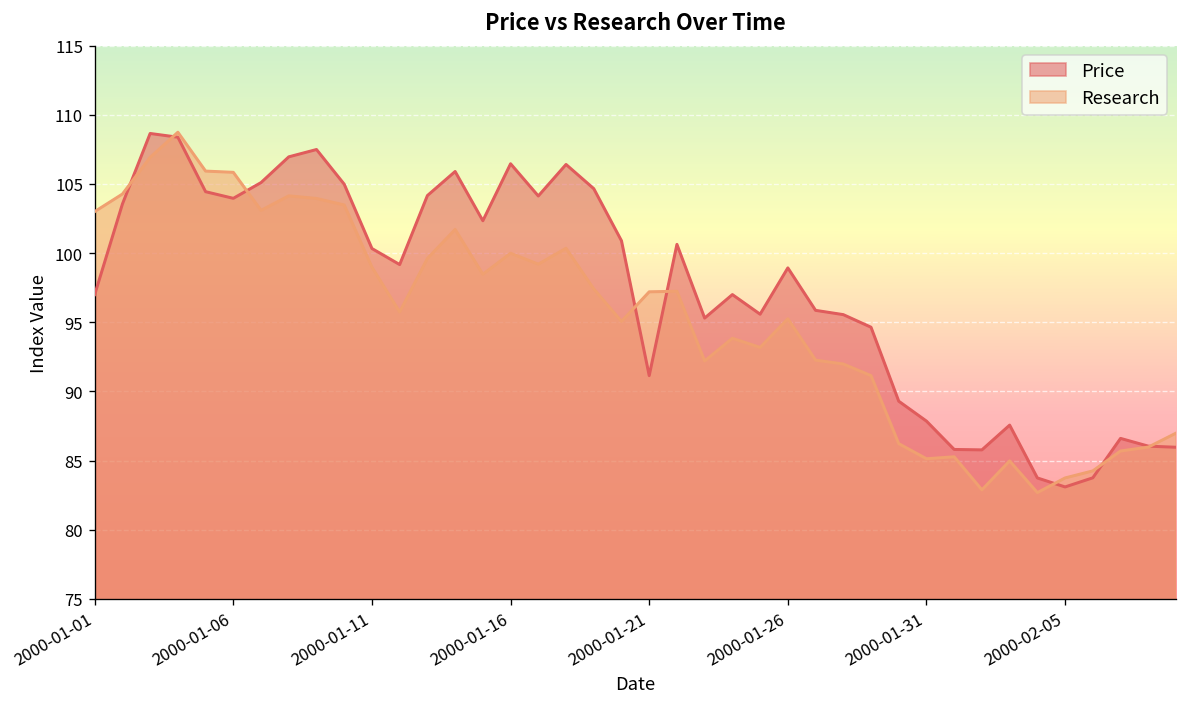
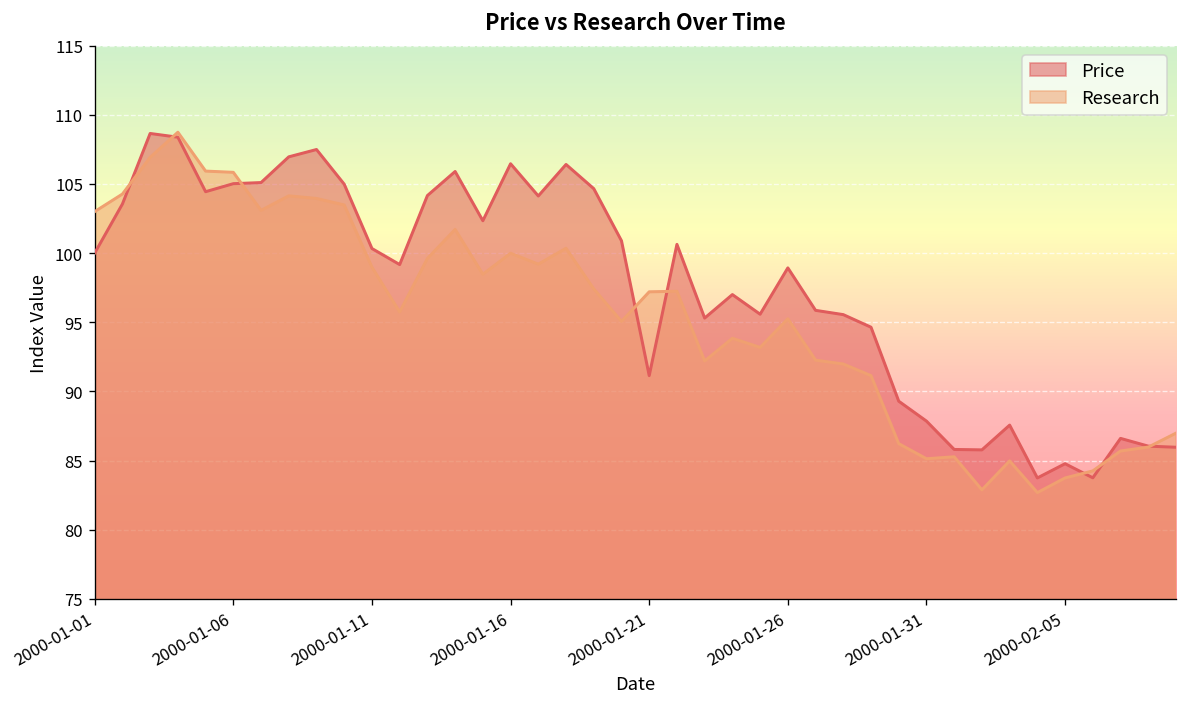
Price, 2000-01-01: 97 -> 100
Price, 2000-01-06: 104.0 -> 105.0
Price, 2000-02-05: 83.1 -> 84.8
